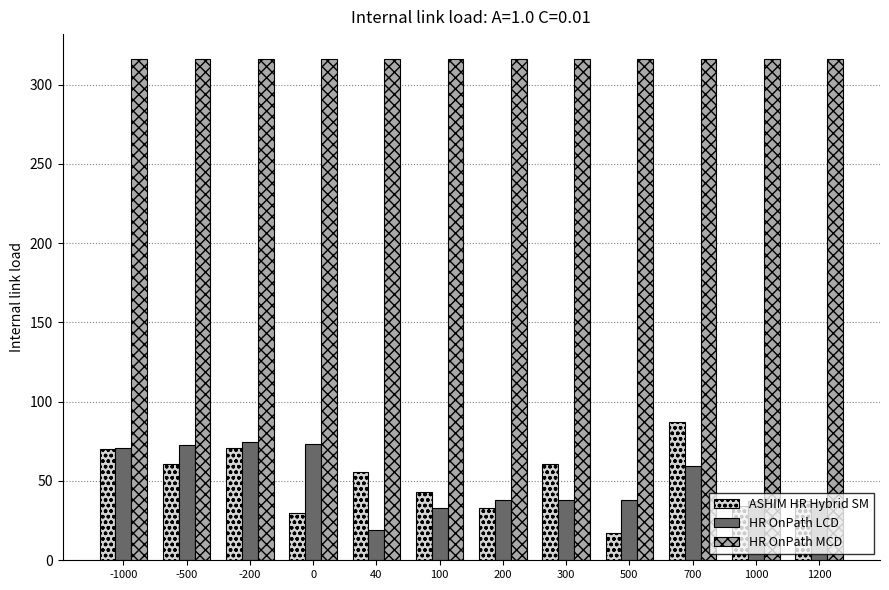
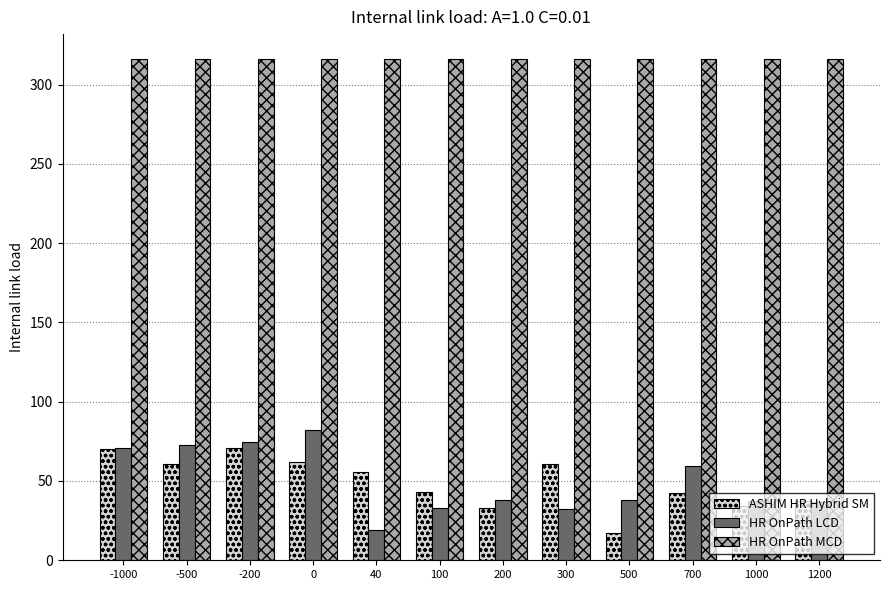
ASHIM HR Hybrid SM, 0: 30 -> 62
HR OnPath LCD, 0: 73 -> 82
HR OnPath LCD, 300: 38 -> 32
ASHIM HR Hybrid SM, 700: 87 -> 43
